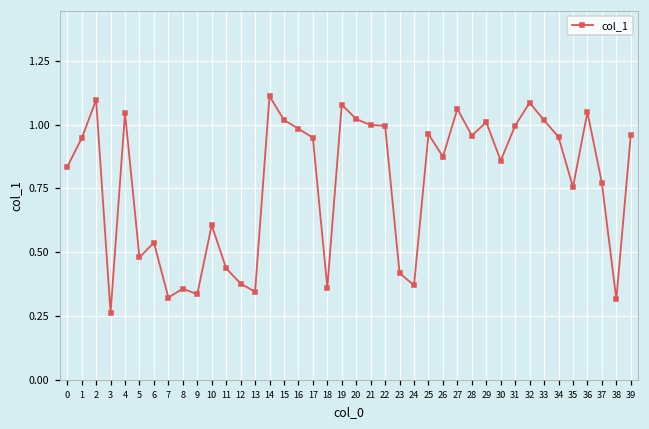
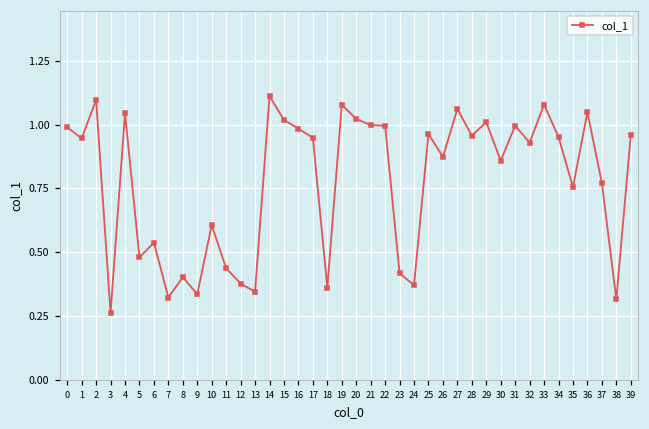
0: 0.83 -> 0.99
8: 0.36 -> 0.40
32: 1.09 -> 0.93
33: 1.02 -> 1.08
